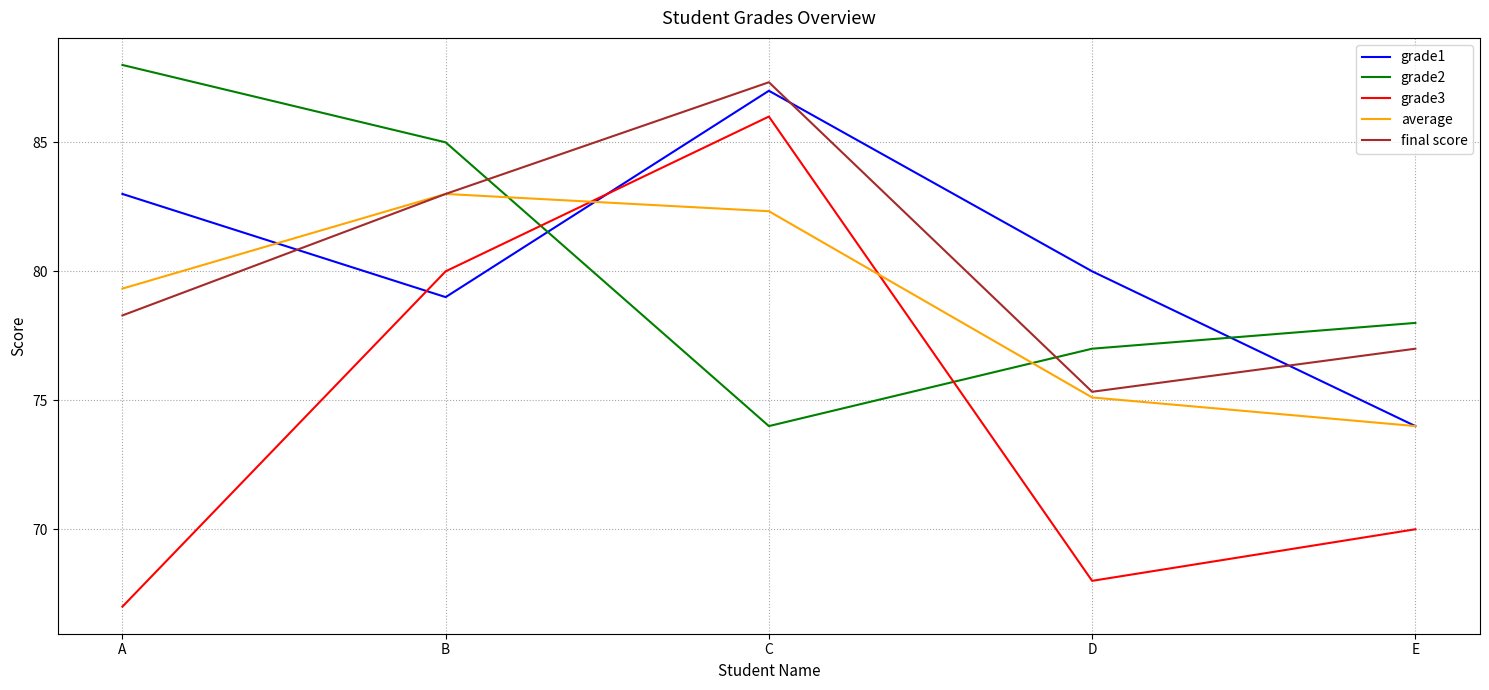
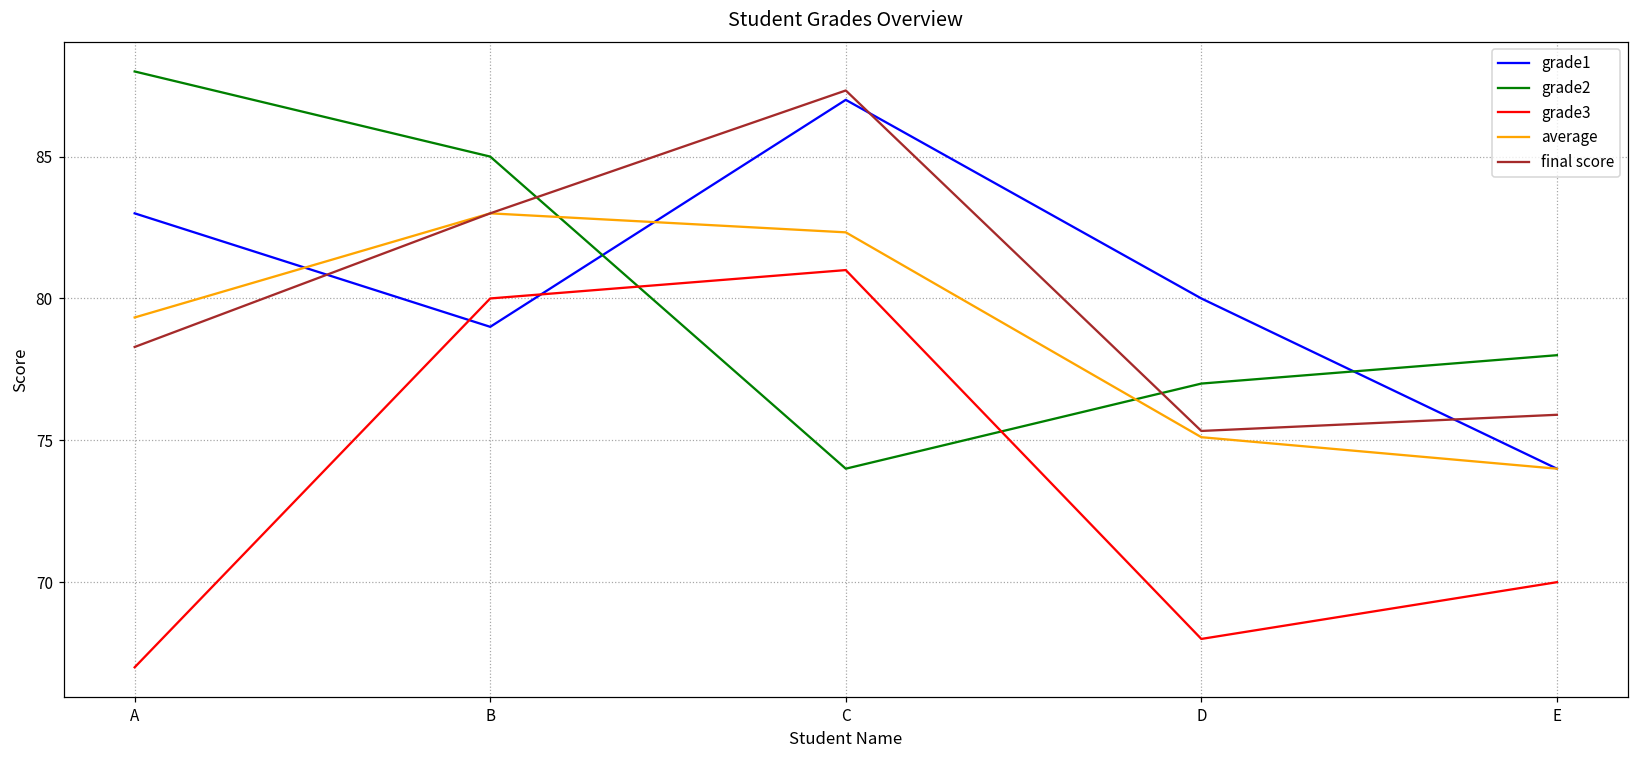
grade3, C: 86 -> 81
final score, E: 77.0 -> 75.9
